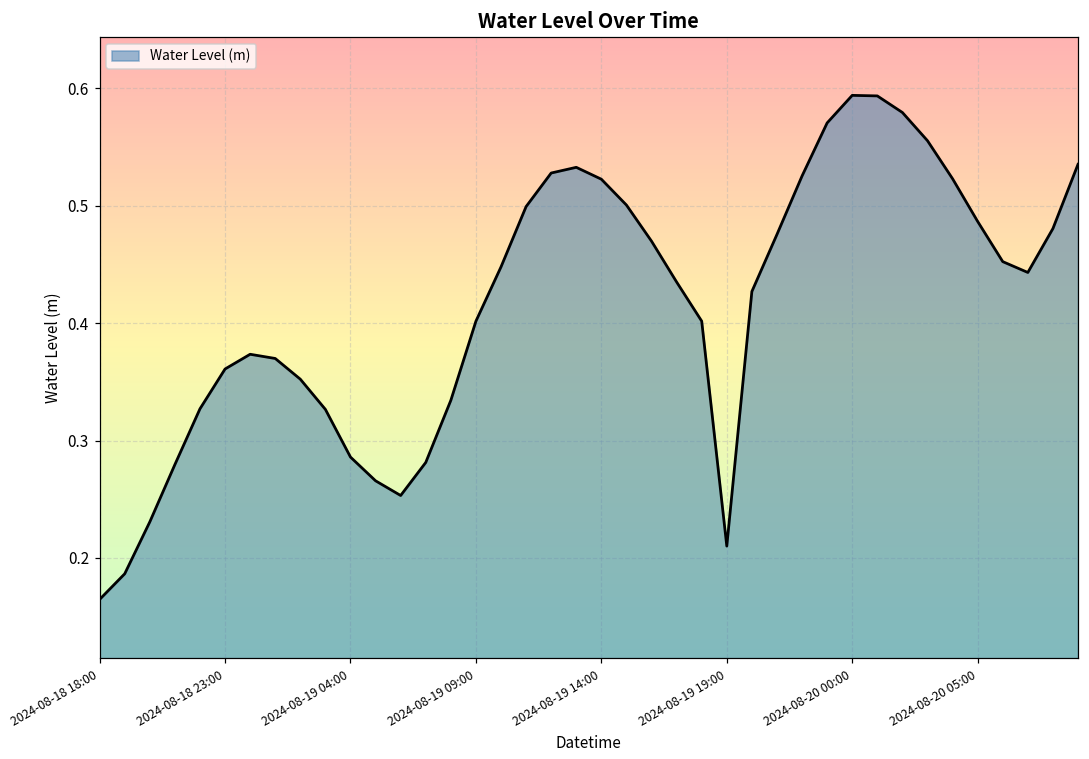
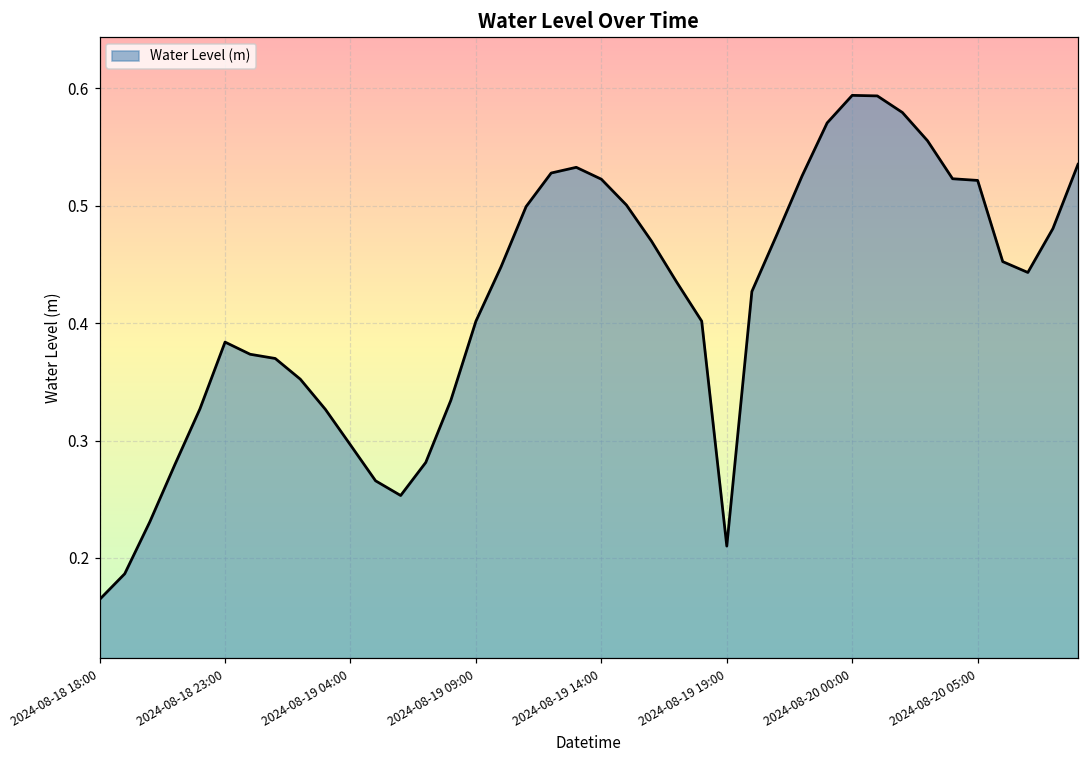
2024-08-18 23:00: 0.361 -> 0.384
2024-08-19 04:00: 0.286 -> 0.296
2024-08-20 05:00: 0.487 -> 0.522
